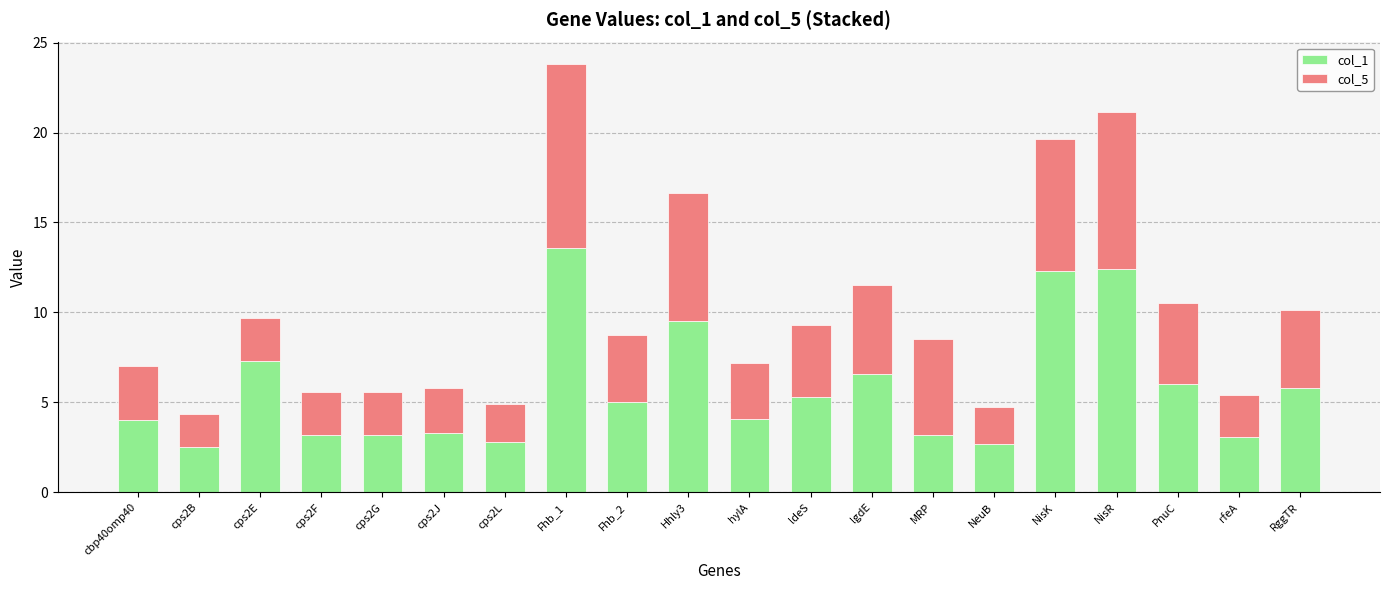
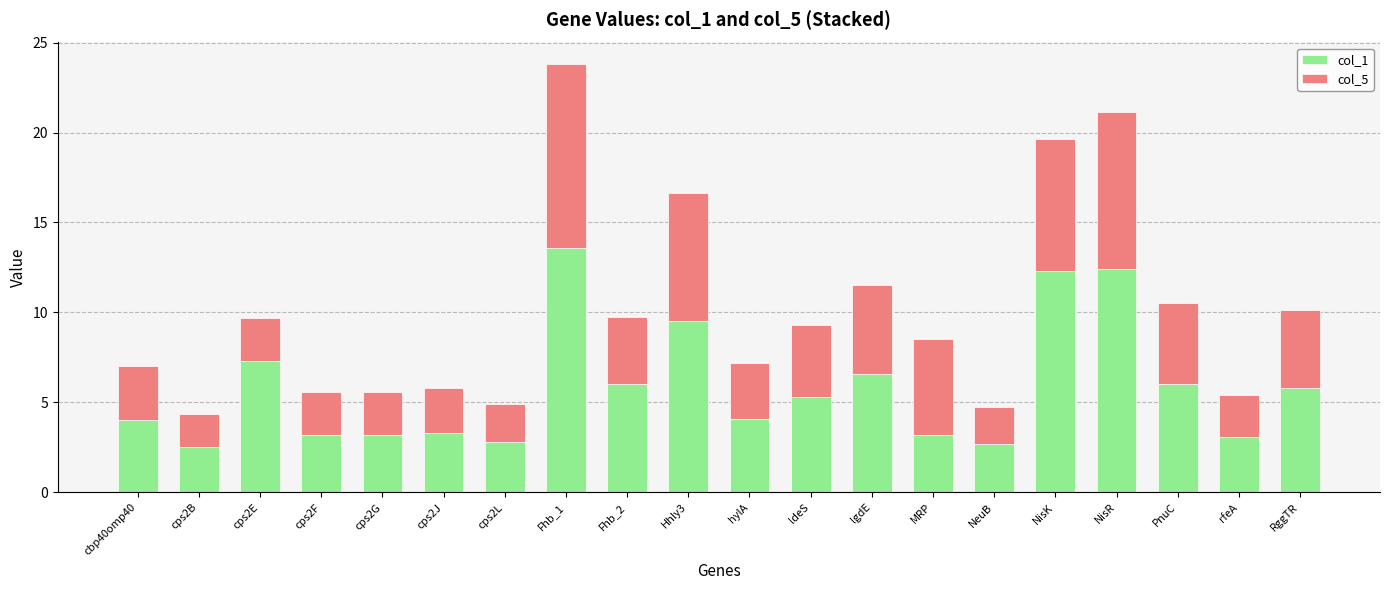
col_1, Fhb_2: 5 -> 6
